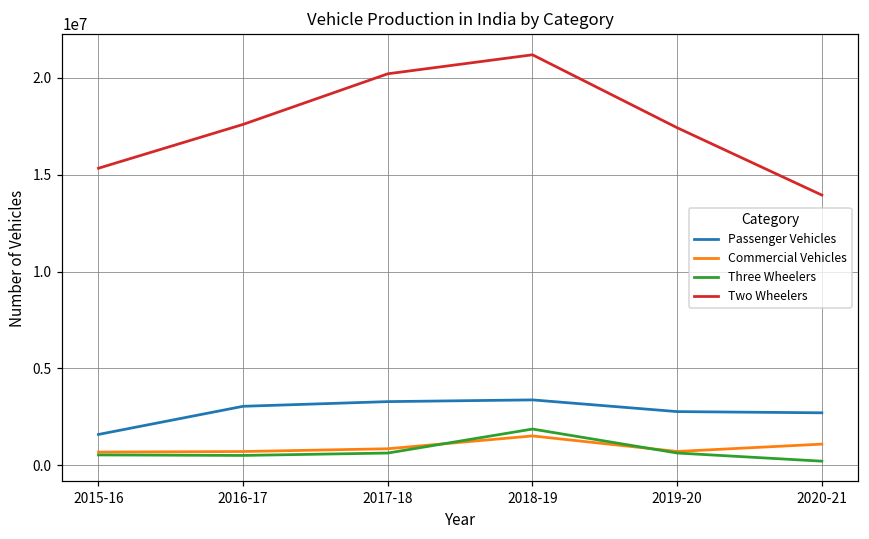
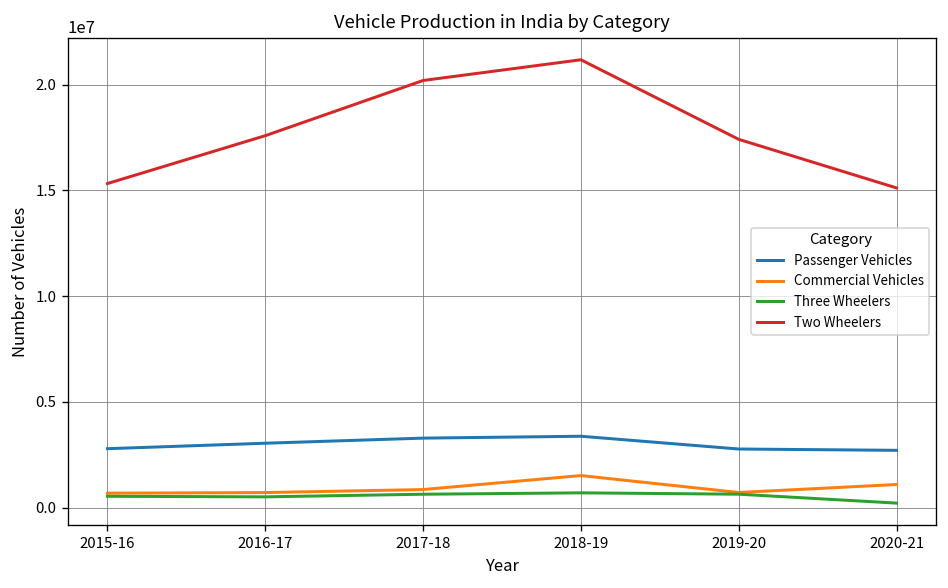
Passenger Vehicles, 2015-16: 1600000 -> 2800000
Three Wheelers, 2018-19: 1900000 -> 700000
Two Wheelers, 2020-21: 13900000 -> 15100000
